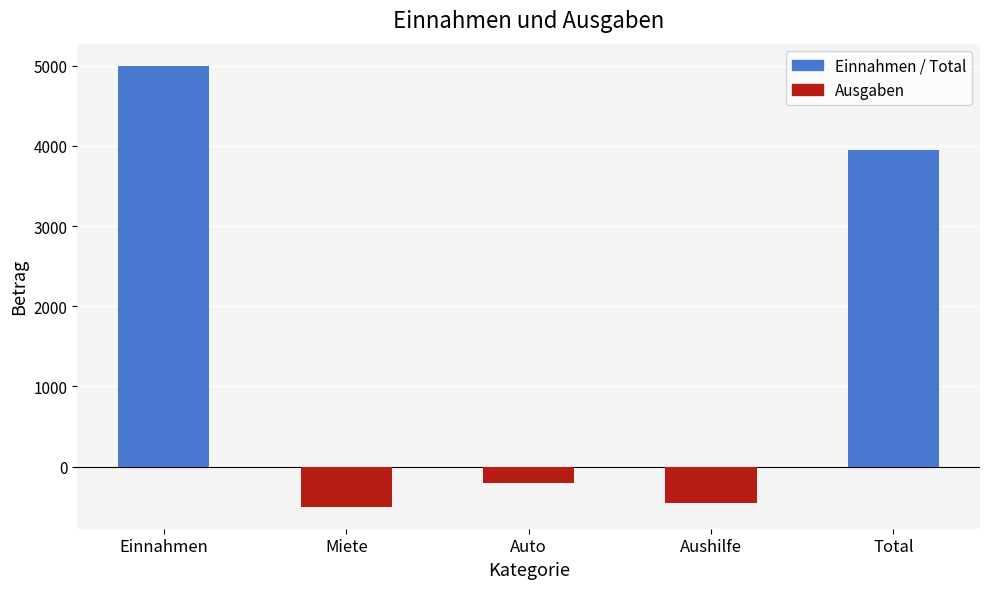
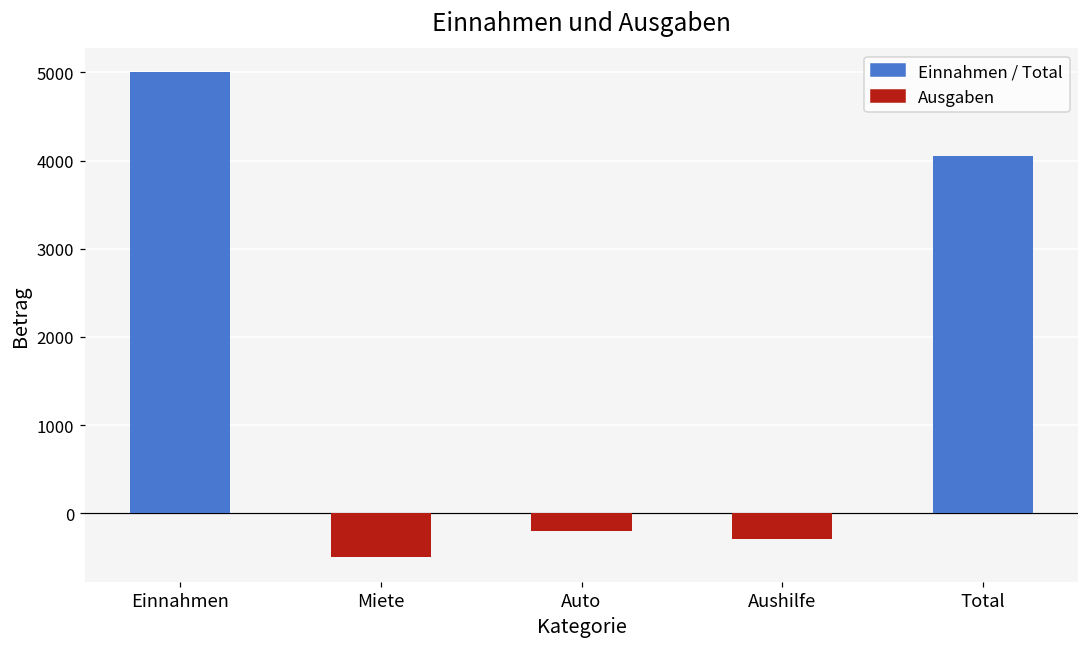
Aushilfe: -500 -> -300
Total: 4000 -> 4100
